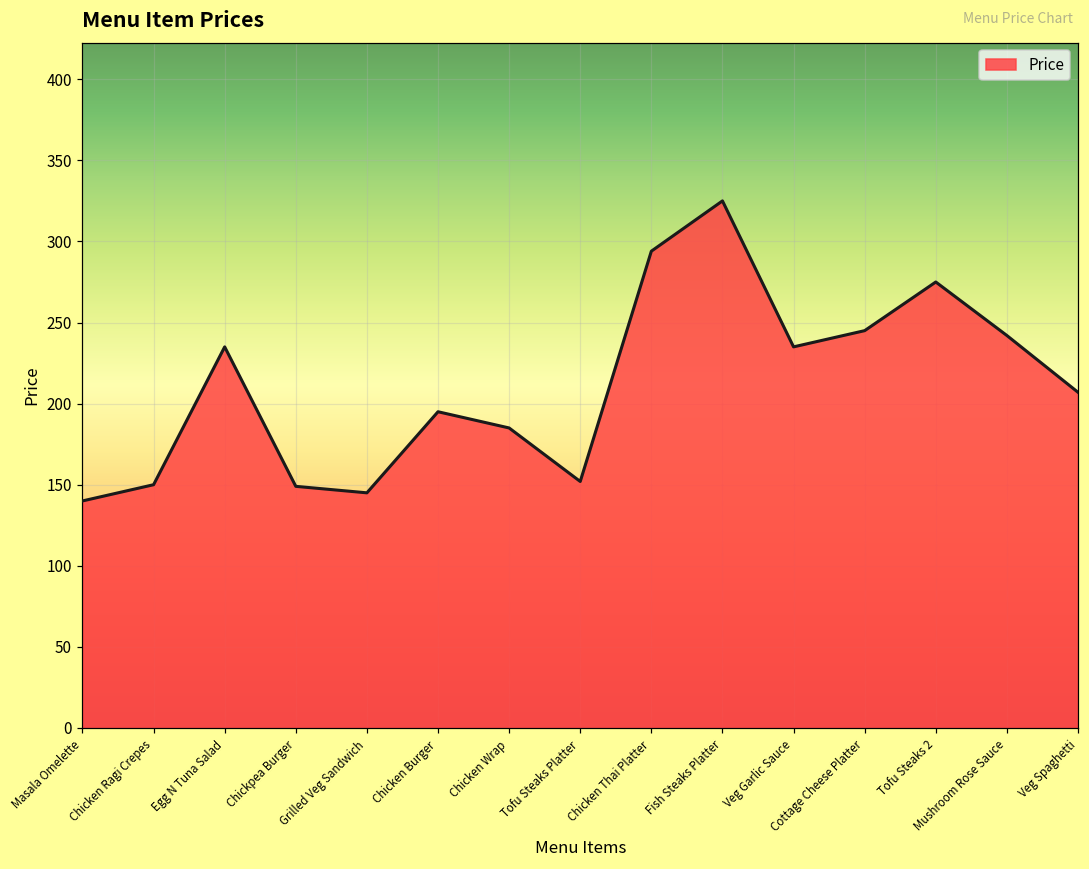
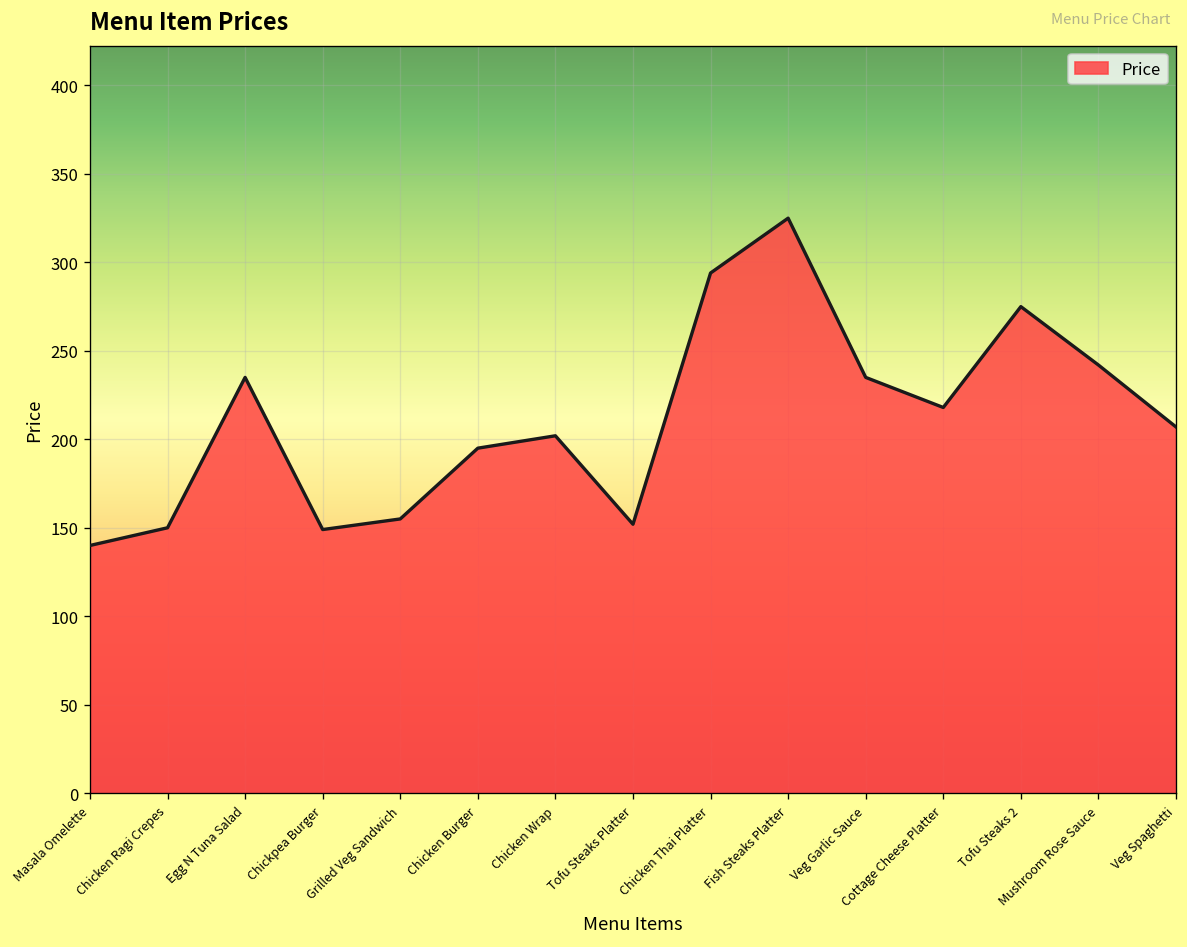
Grilled Veg Sandwich: 145 -> 155
Chicken Wrap: 185 -> 202
Cottage Cheese Platter: 245 -> 218
